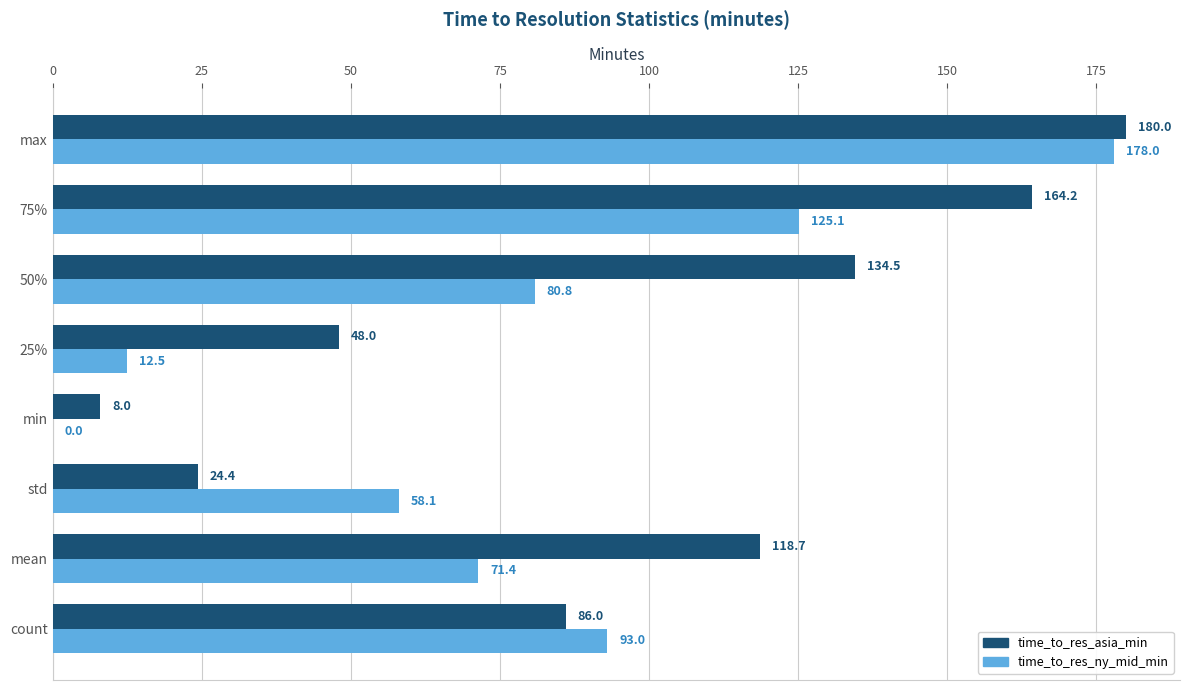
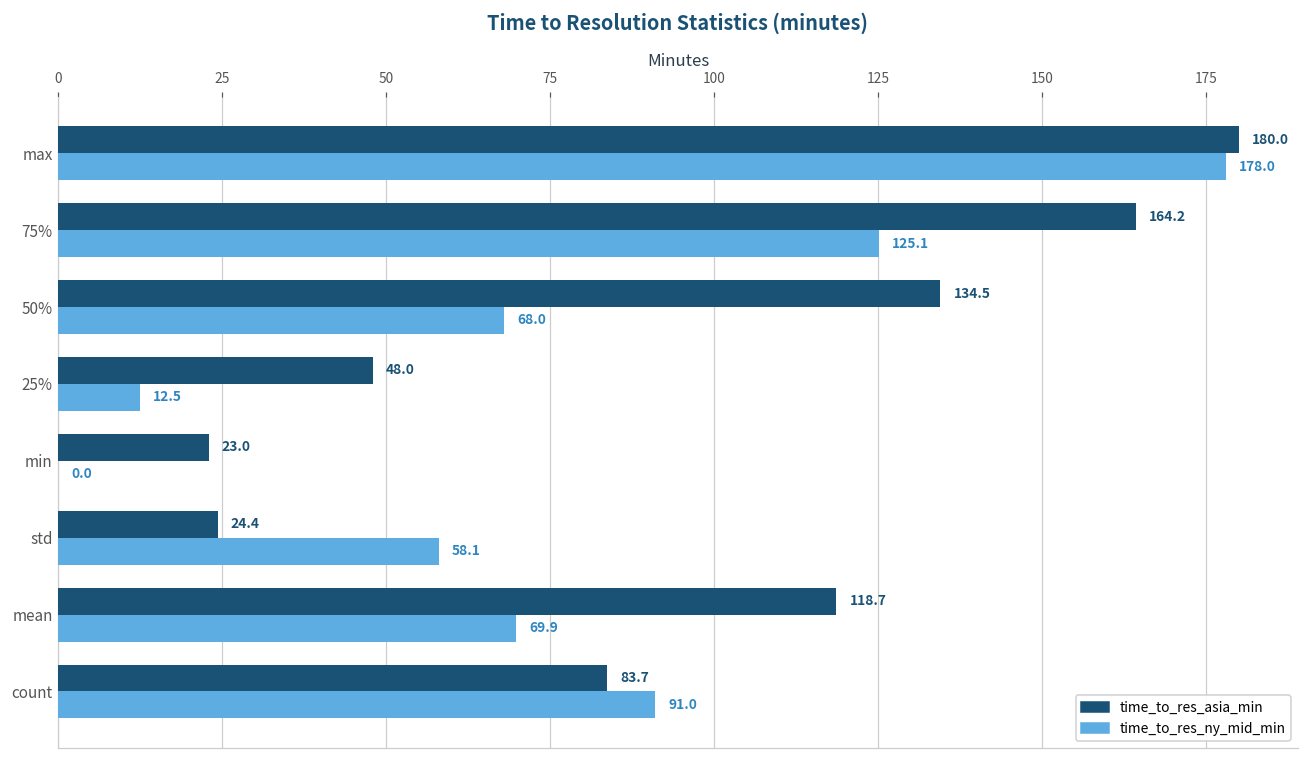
time_to_res_ny_mid_min, 50%: 80.8 -> 68.0
time_to_res_asia_min, min: 8.0 -> 23.0
time_to_res_ny_mid_min, mean: 71.4 -> 69.9
time_to_res_asia_min, count: 86.0 -> 83.7
time_to_res_ny_mid_min, count: 93.0 -> 91.0
